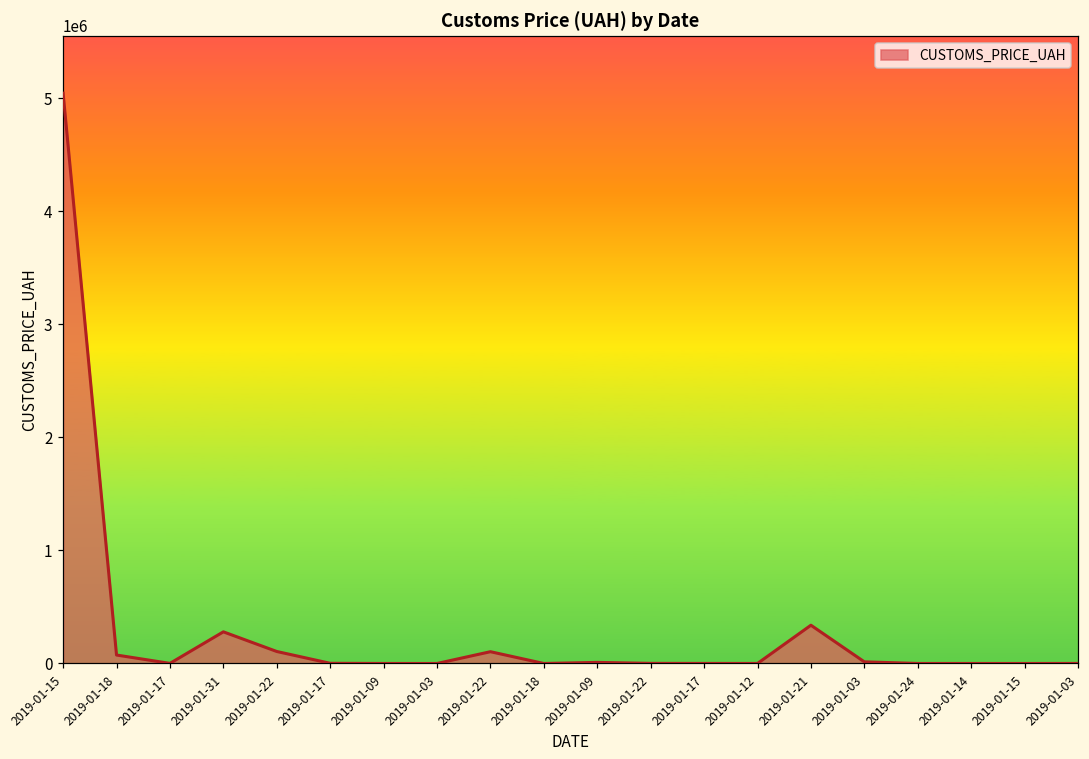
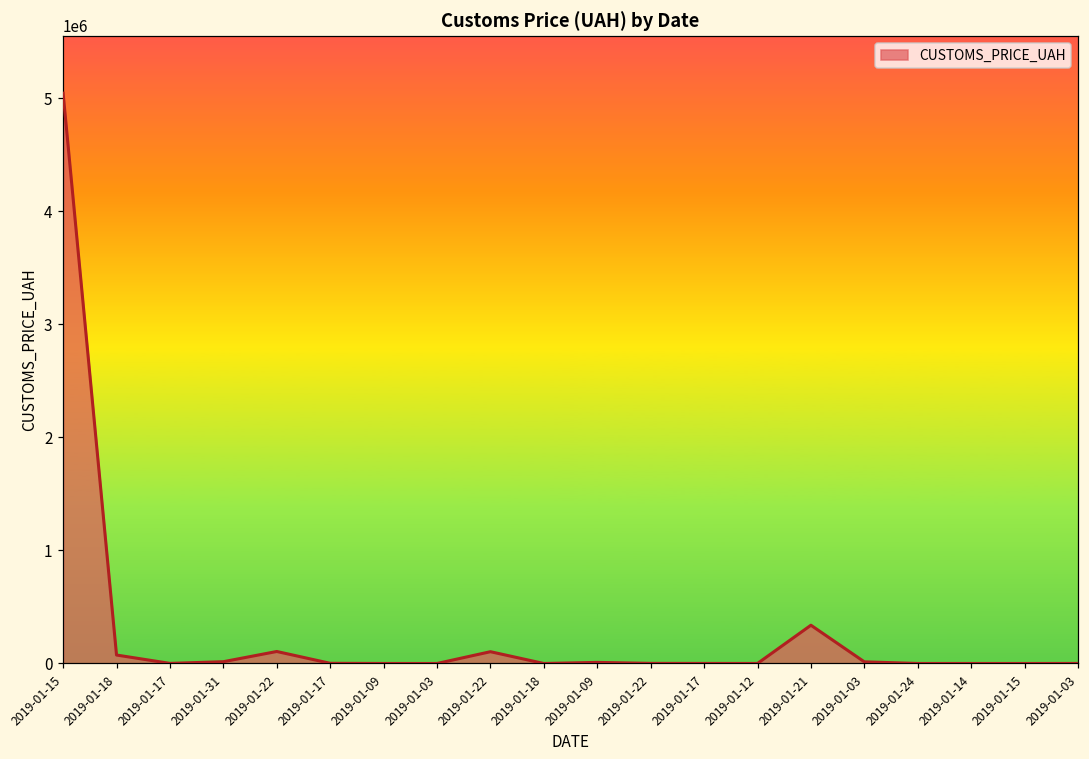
2019-01-31: 280000 -> 20000
